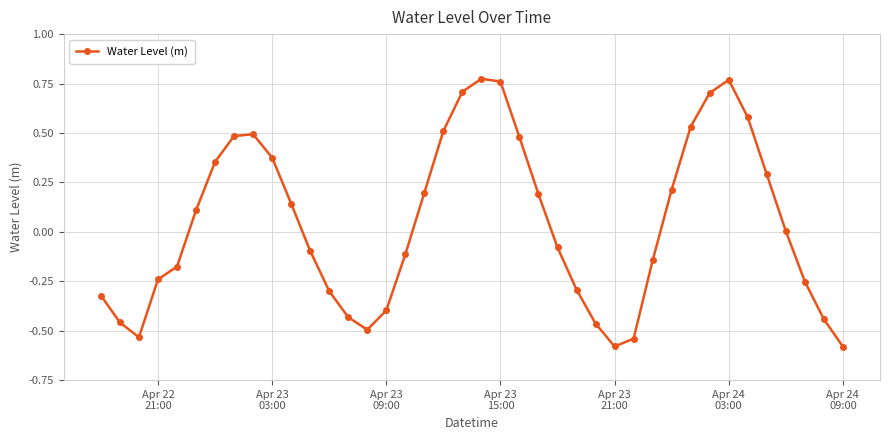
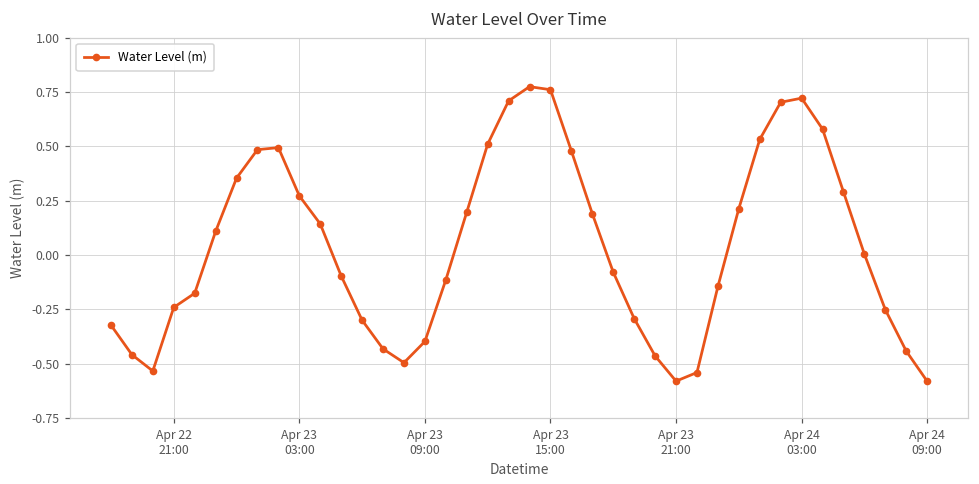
Apr 23 03:00: 0.38 -> 0.27
Apr 24 03:00: 0.77 -> 0.72
